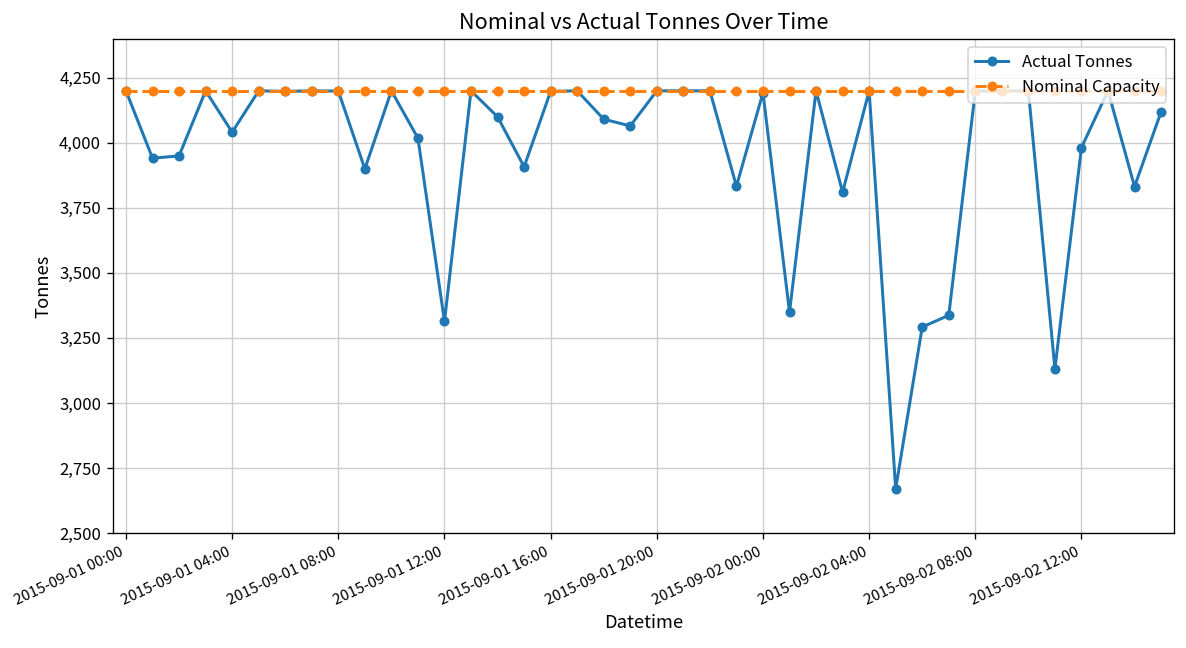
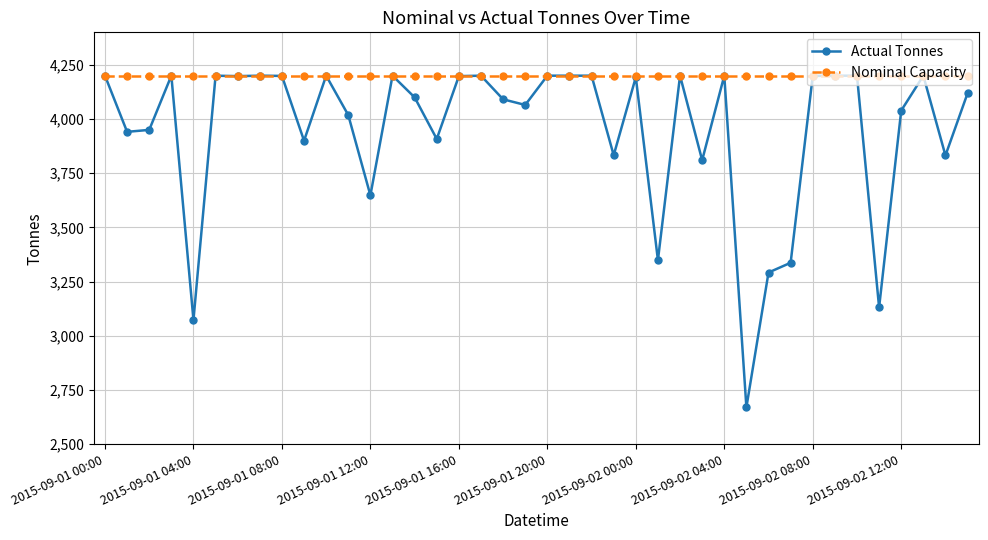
Actual Tonnes, 2015-09-01 04:00: 4,040 -> 3,070
Actual Tonnes, 2015-09-01 12:00: 3,310 -> 3,650
Actual Tonnes, 2015-09-02 12:00: 3,980 -> 4,040
